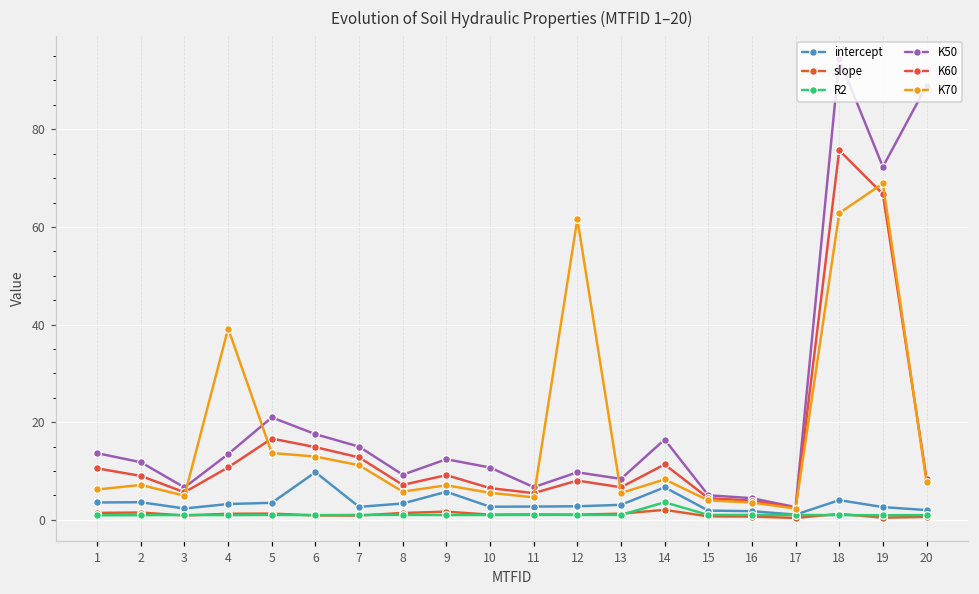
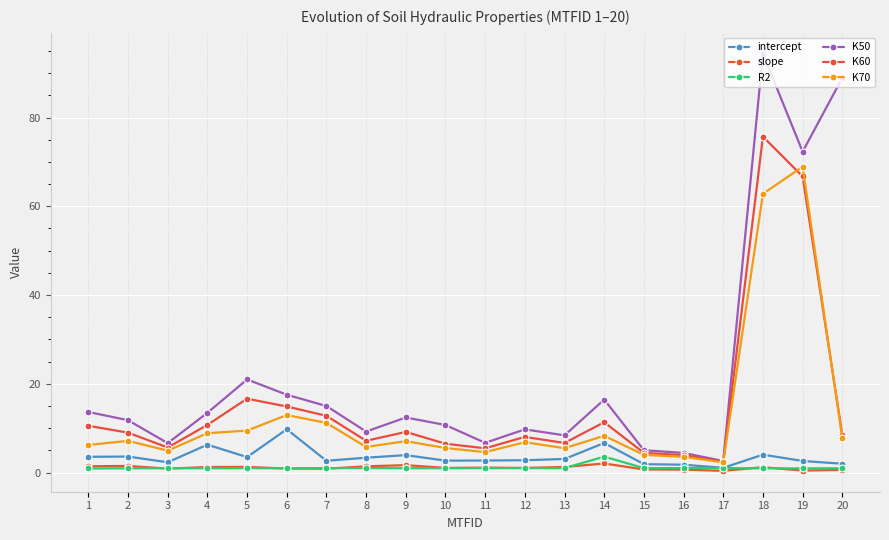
intercept, 4: 3 -> 6
K70, 4: 39 -> 9
K70, 5: 14 -> 9
intercept, 9: 6 -> 4
K70, 12: 62 -> 7
